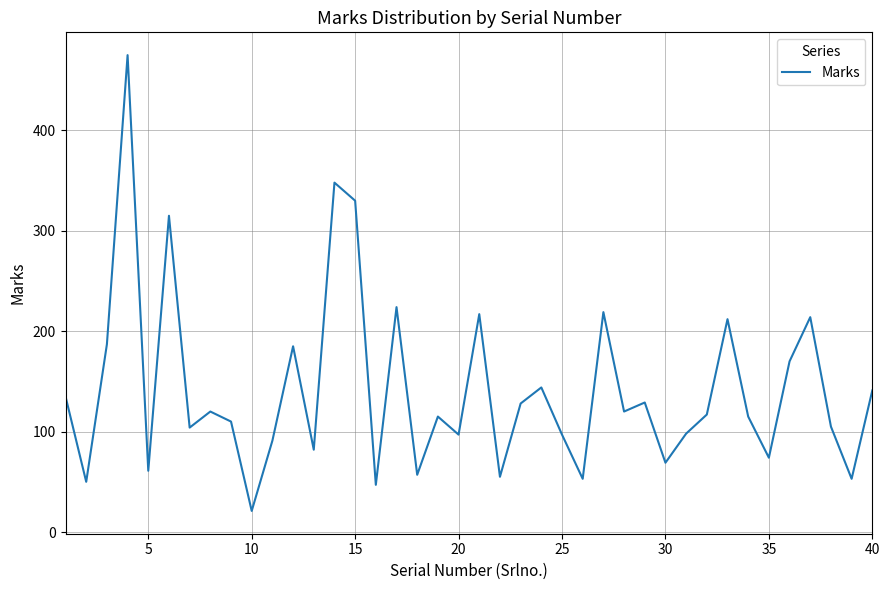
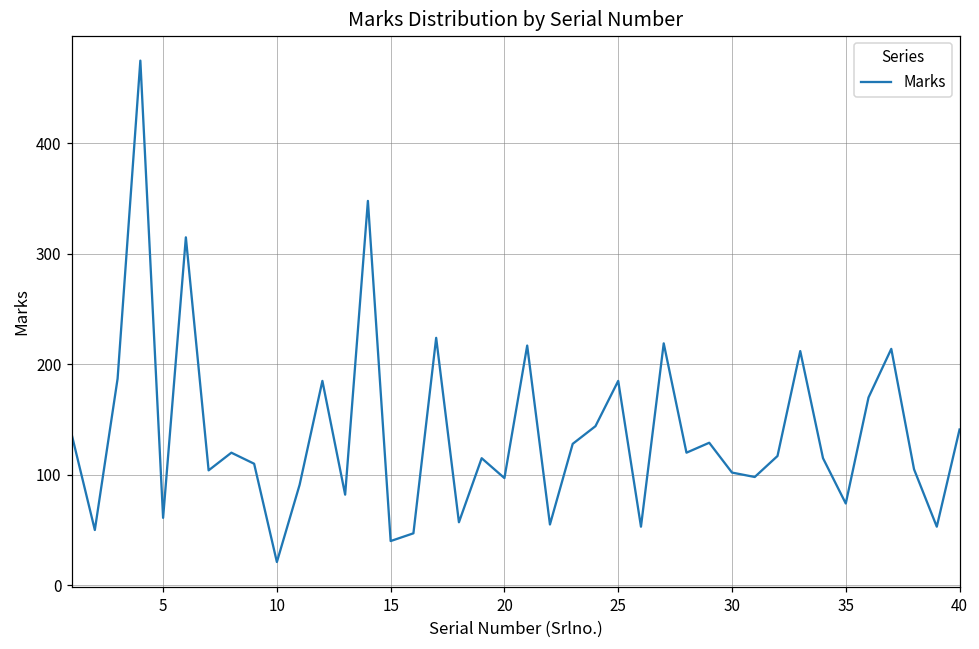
15: 330 -> 40
25: 97 -> 185
30: 69 -> 102
